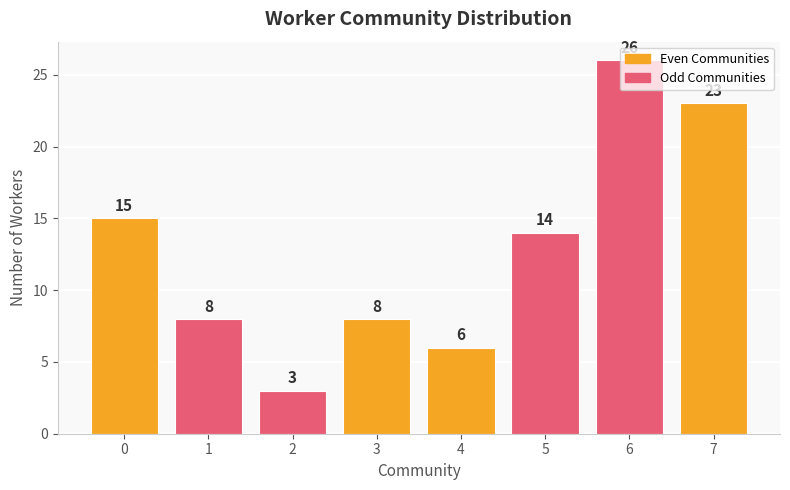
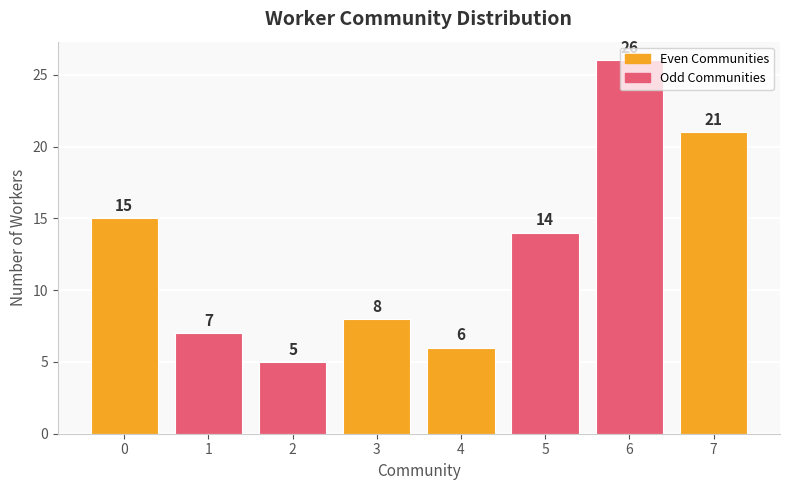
1: 8 -> 7
2: 3 -> 5
7: 23 -> 21
